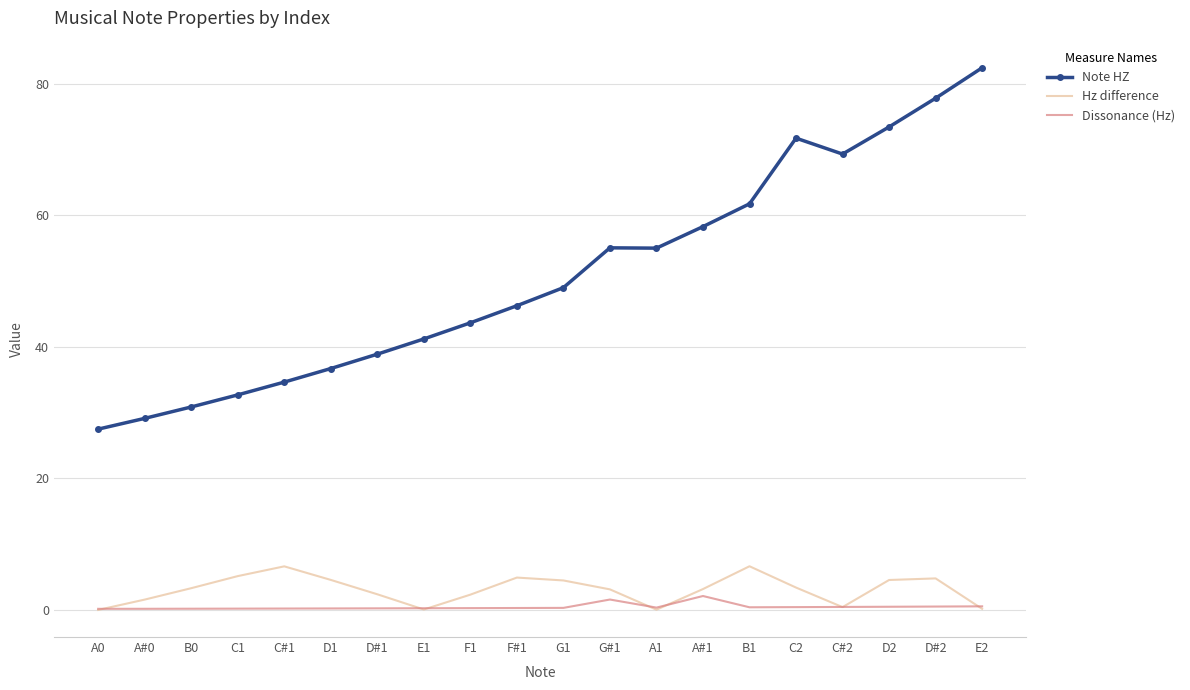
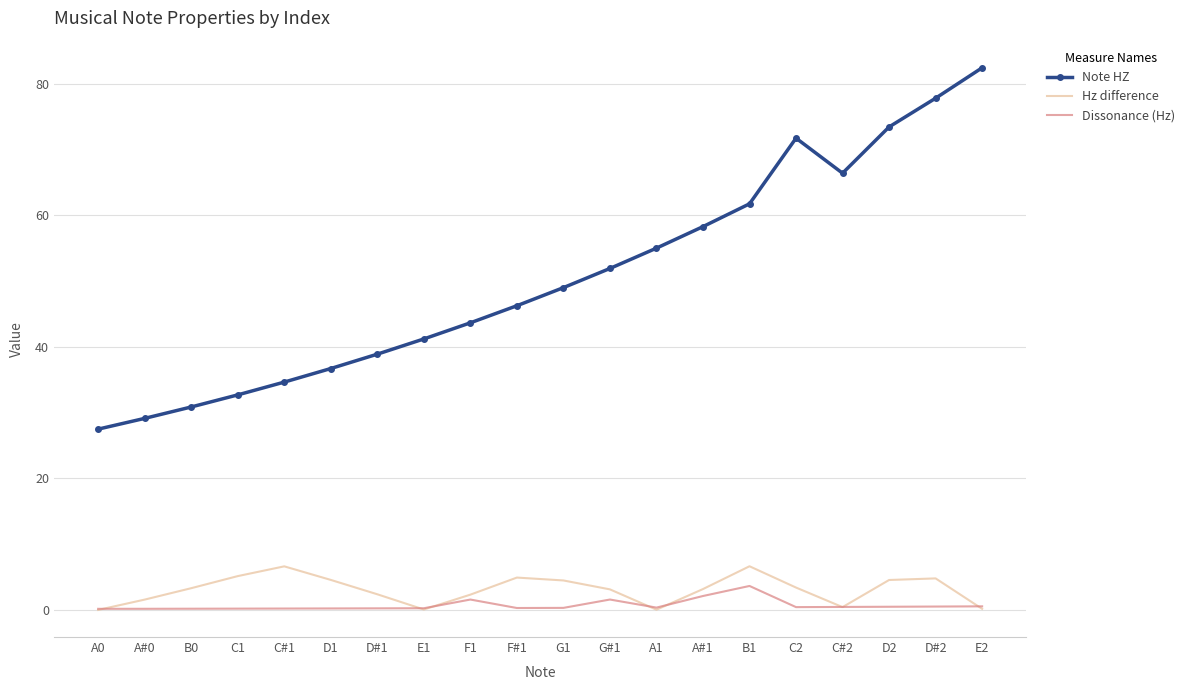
Dissonance (Hz), F1: 0 -> 2
Note HZ, G#1: 55 -> 52
Dissonance (Hz), B1: 0 -> 4
Note HZ, C#2: 69 -> 66
